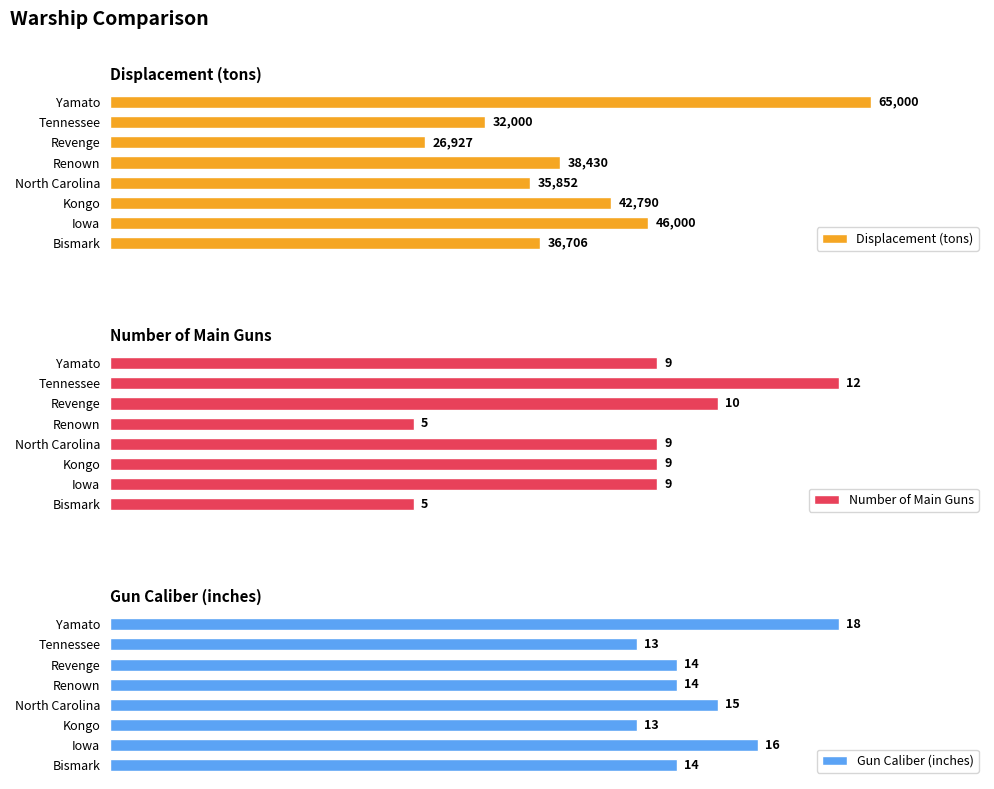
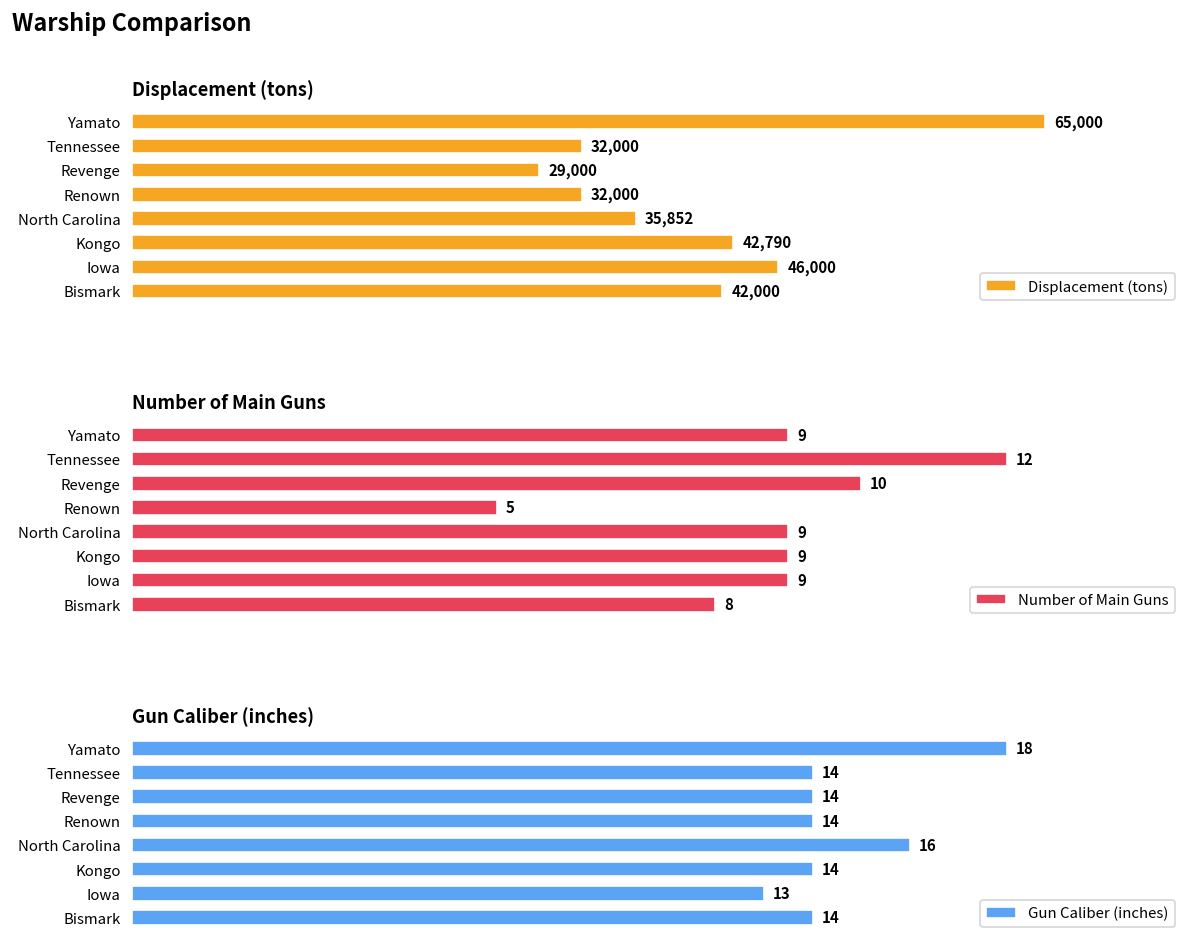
Displacement (tons), Revenge: 26,927 -> 29,000
Displacement (tons), Renown: 38,430 -> 32,000
Displacement (tons), Bismark: 36,706 -> 42,000
Number of Main Guns, Bismark: 5 -> 8
Gun Caliber (inches), Tennessee: 13 -> 14
Gun Caliber (inches), North Carolina: 15 -> 16
Gun Caliber (inches), Kongo: 13 -> 14
Gun Caliber (inches), Iowa: 16 -> 13
